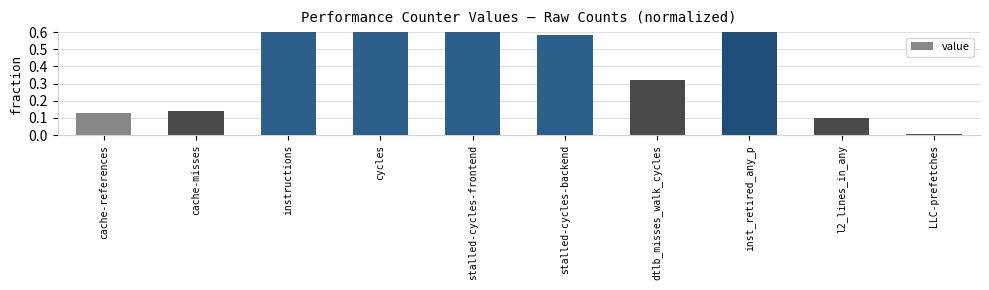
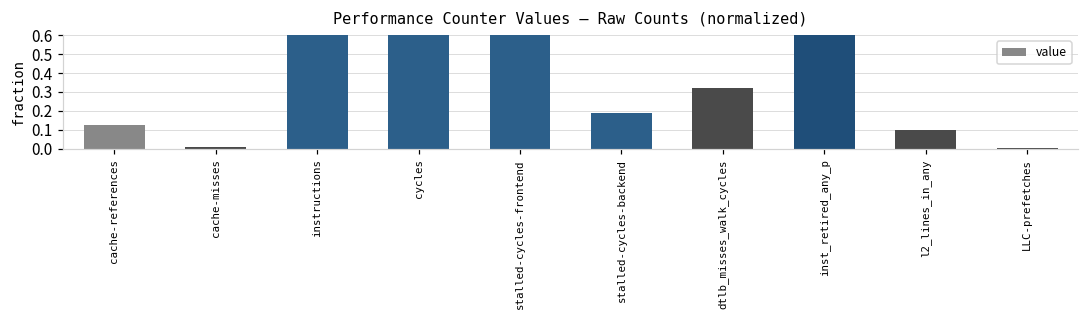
cache-misses: 0.14 -> 0.01
stalled-cycles-backend: 0.59 -> 0.19
